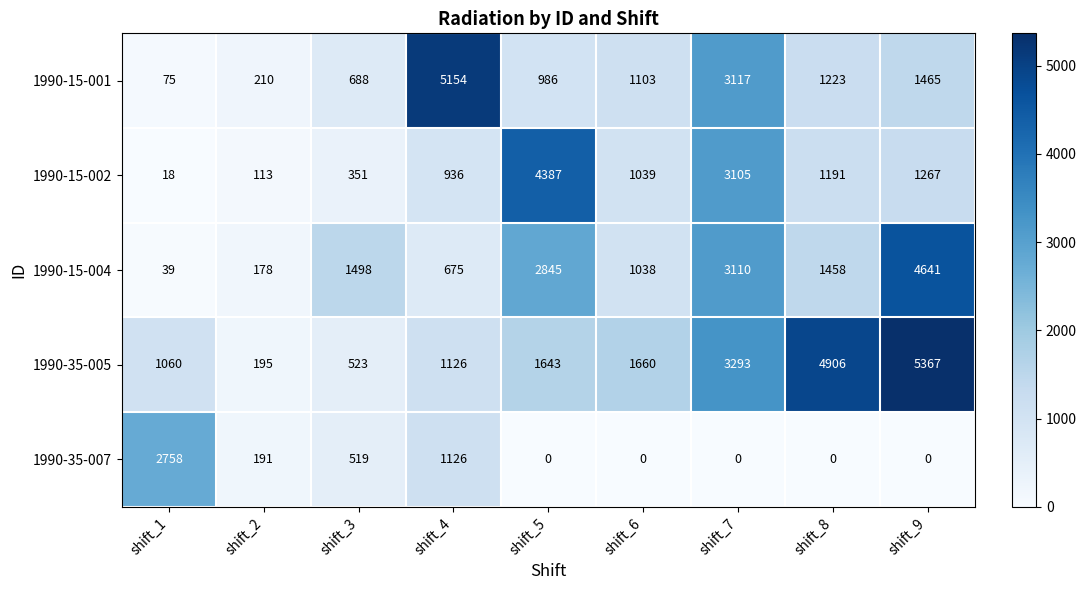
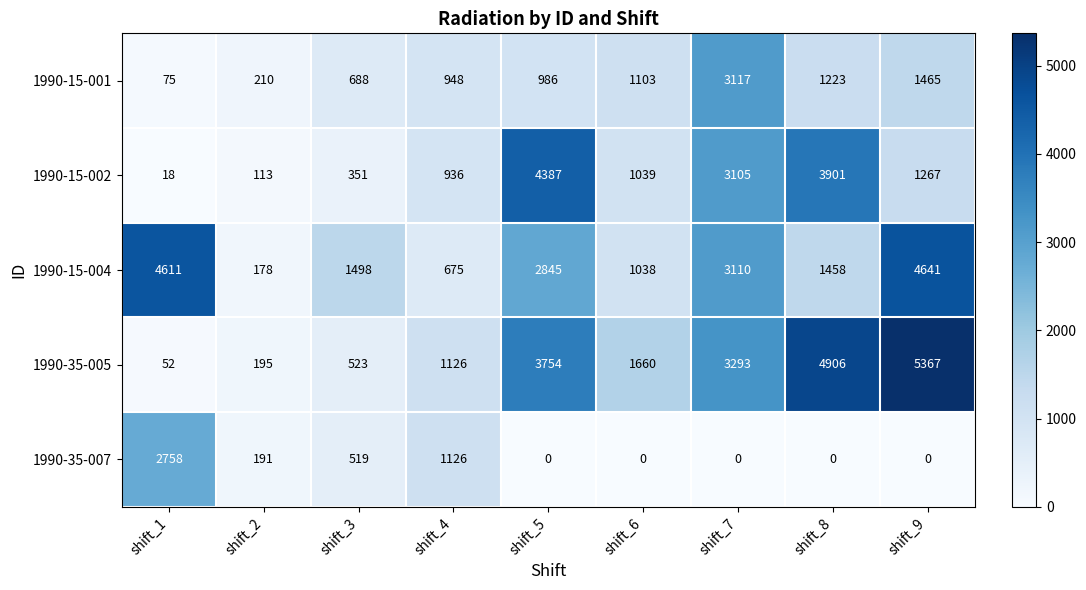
1990-15-001, shift_4: 5154 -> 948
1990-15-002, shift_8: 1191 -> 3901
1990-15-004, shift_1: 39 -> 4611
1990-35-005, shift_1: 1060 -> 52
1990-35-005, shift_5: 1643 -> 3754
